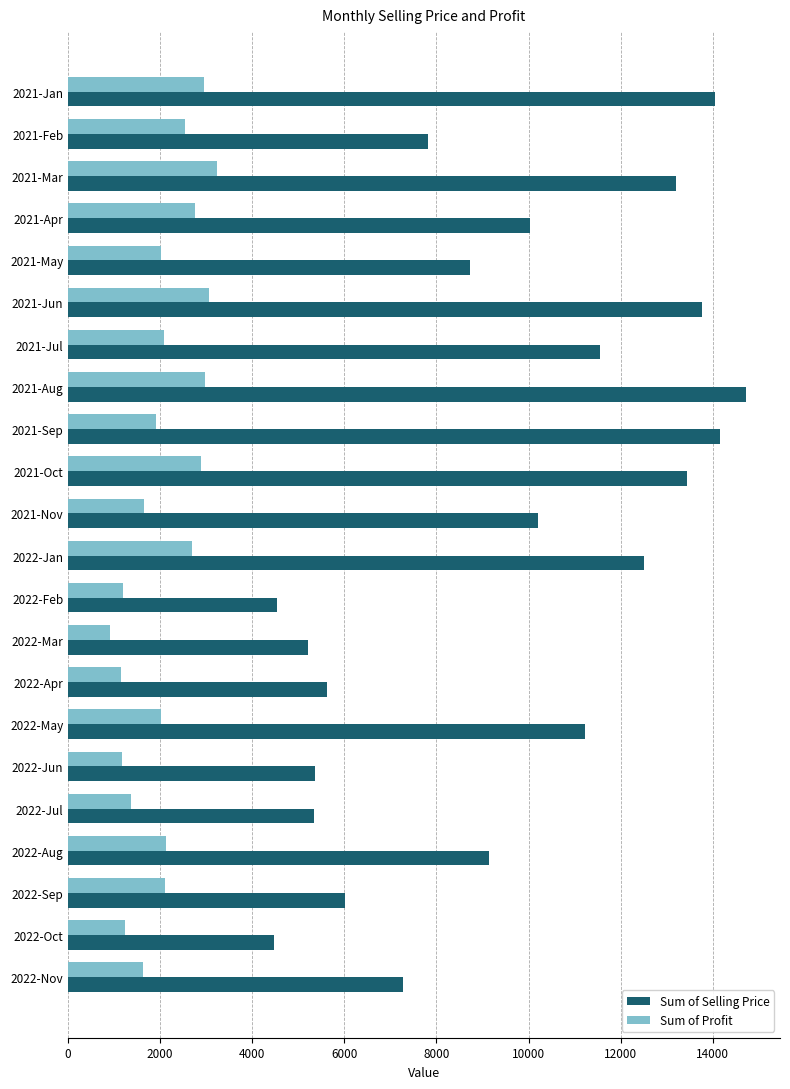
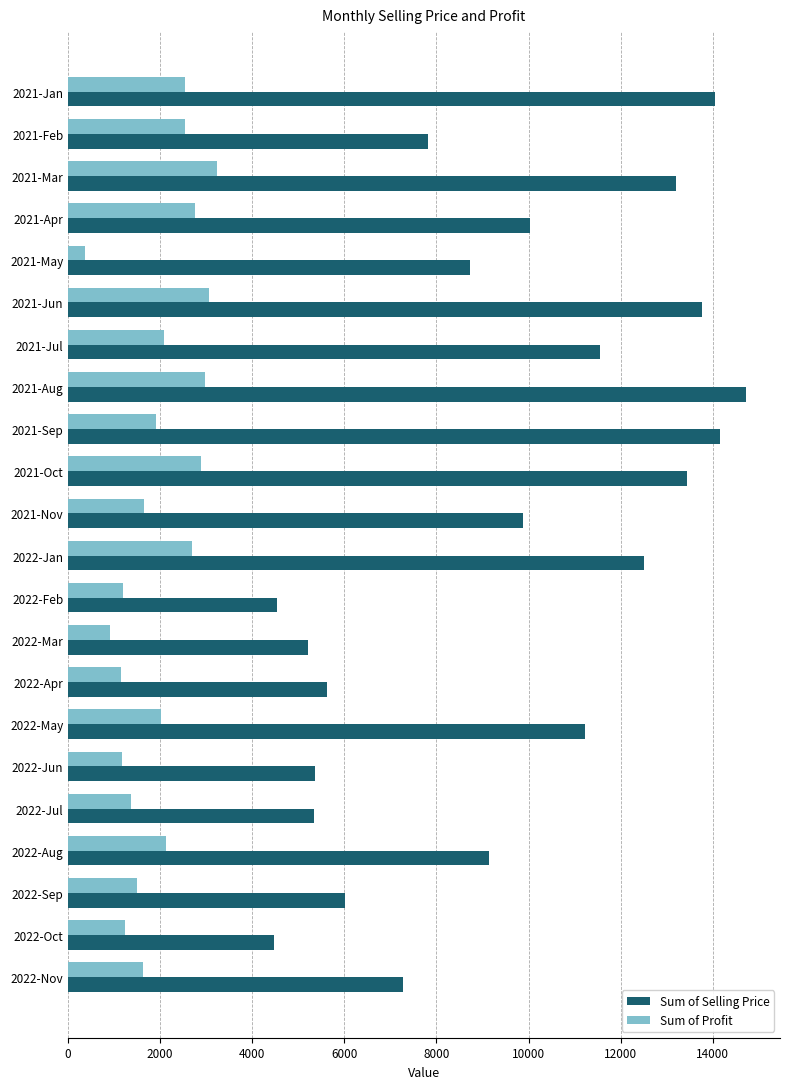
Sum of Profit, 2021-Jan: 3000 -> 2500
Sum of Profit, 2021-May: 2000 -> 400
Sum of Selling Price, 2021-Nov: 10200 -> 9900
Sum of Profit, 2022-Sep: 2100 -> 1500
